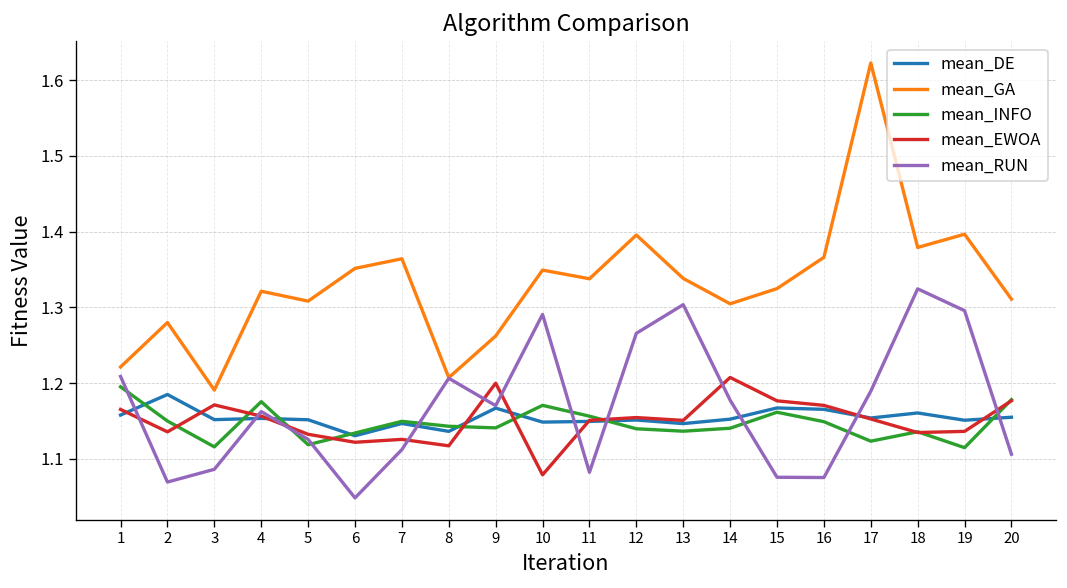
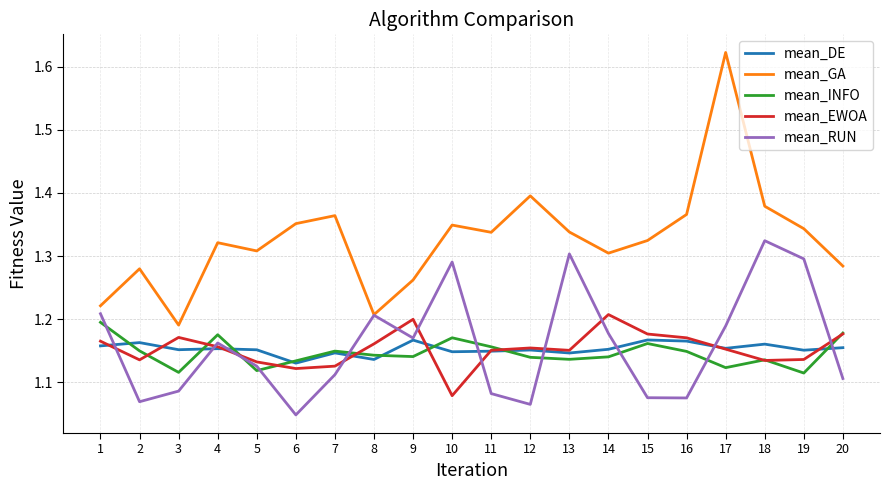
mean_DE, 2: 1.18 -> 1.16
mean_EWOA, 8: 1.12 -> 1.16
mean_RUN, 12: 1.27 -> 1.07
mean_GA, 19: 1.40 -> 1.34
mean_GA, 20: 1.31 -> 1.28
